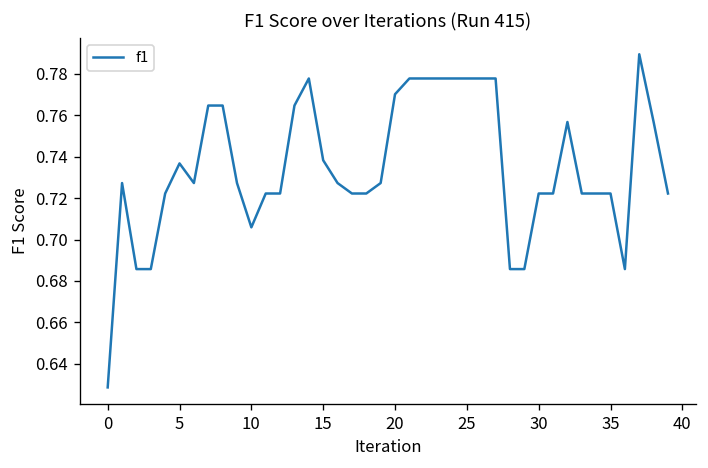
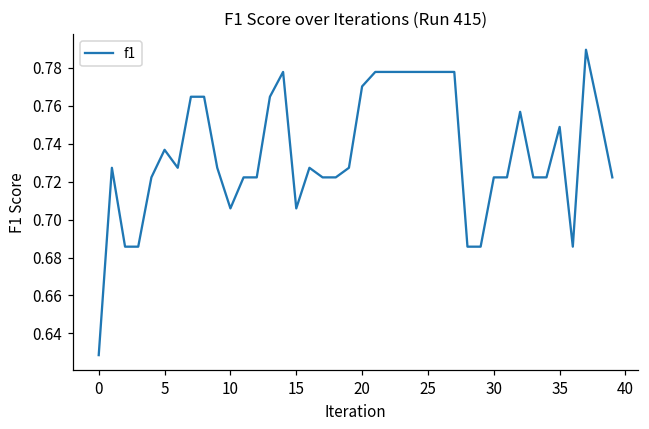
15: 0.738 -> 0.706
35: 0.722 -> 0.749
